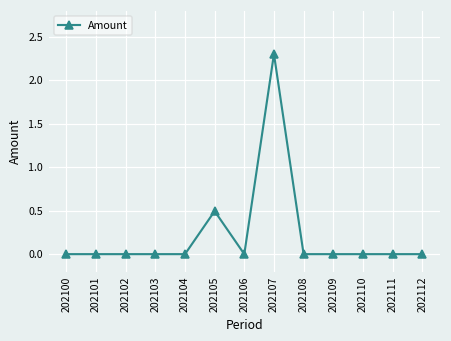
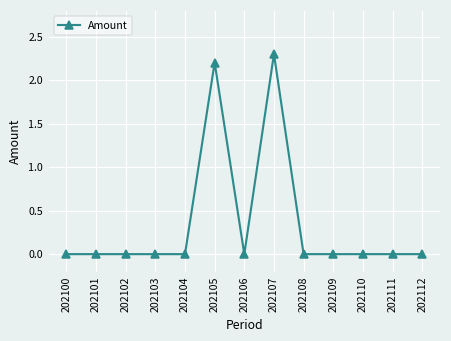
202105: 0.5 -> 2.2
